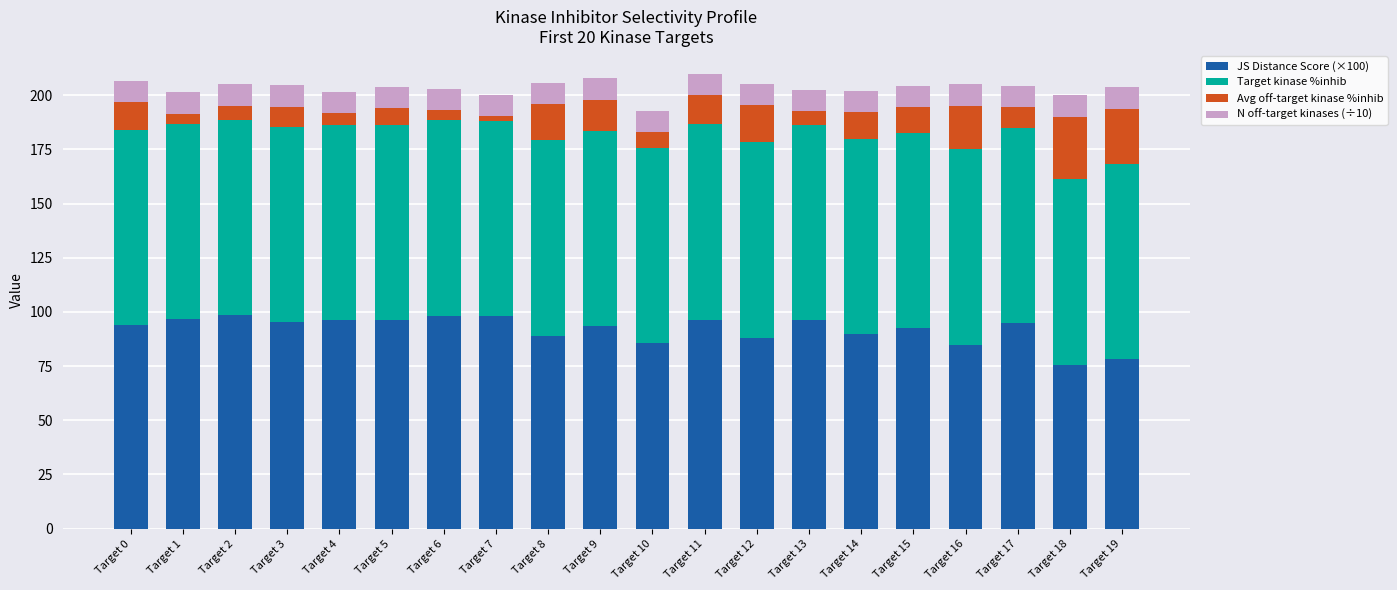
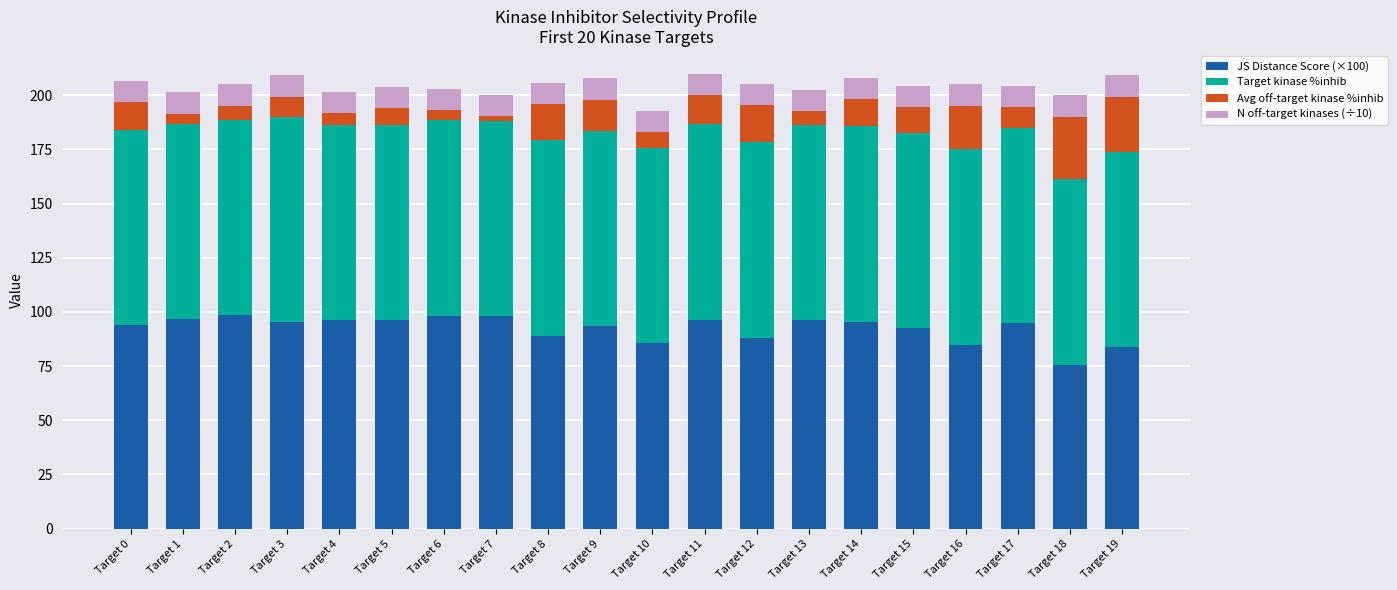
Target kinase %inhib, Target 3: 90 -> 95
JS Distance Score (×100), Target 14: 90 -> 96
JS Distance Score (×100), Target 19: 78 -> 84
